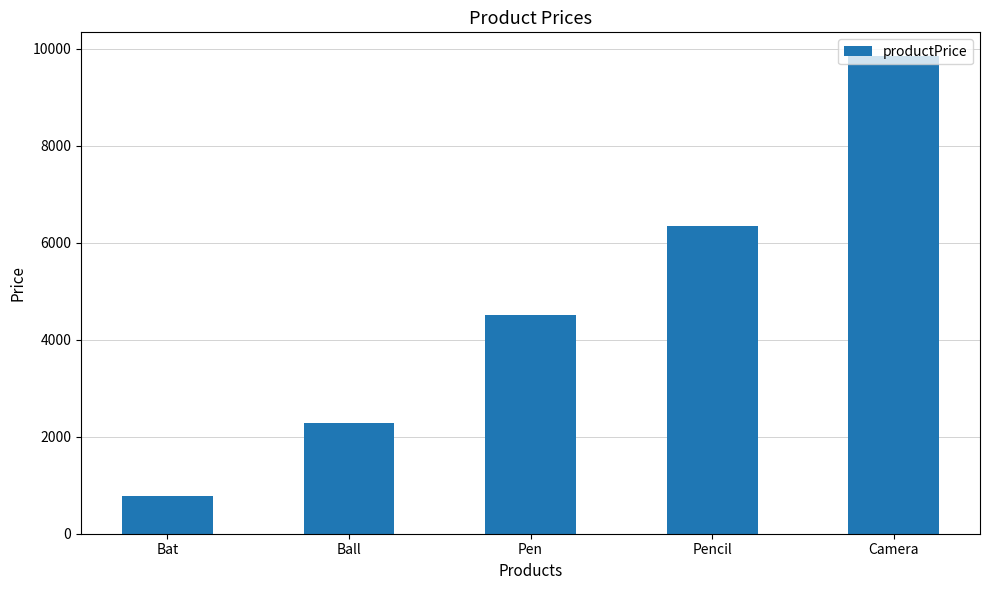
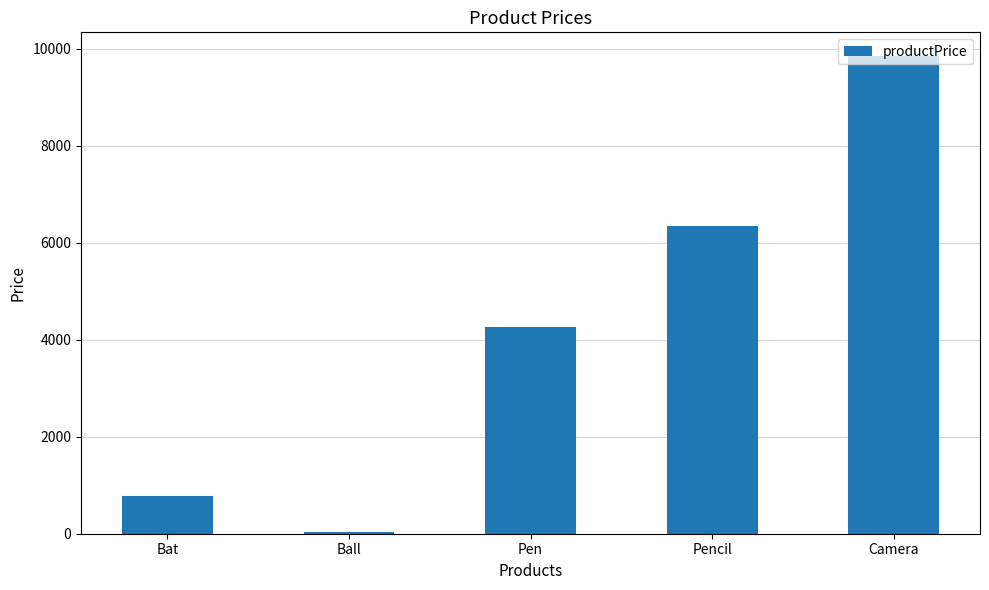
Ball: 2300 -> 0
Pen: 4500 -> 4300
